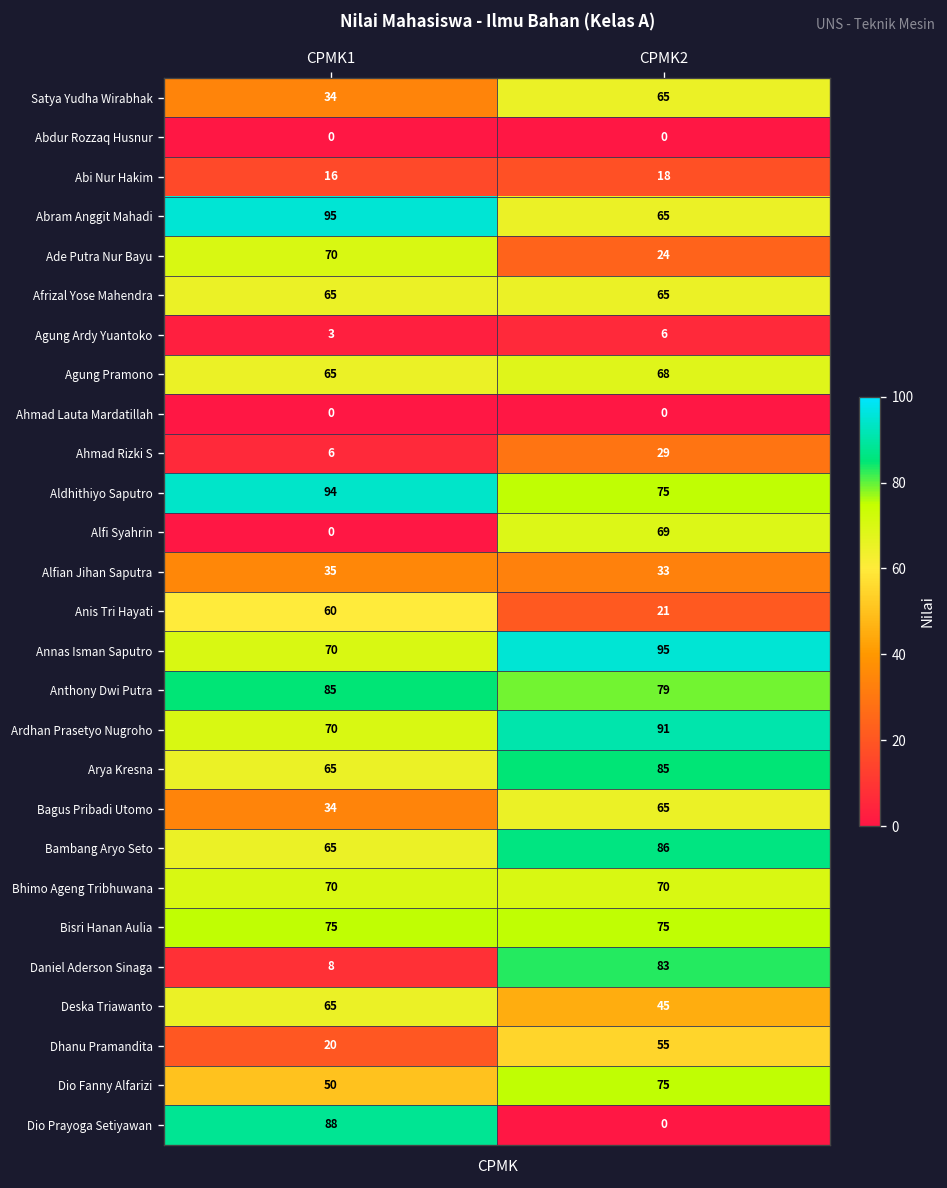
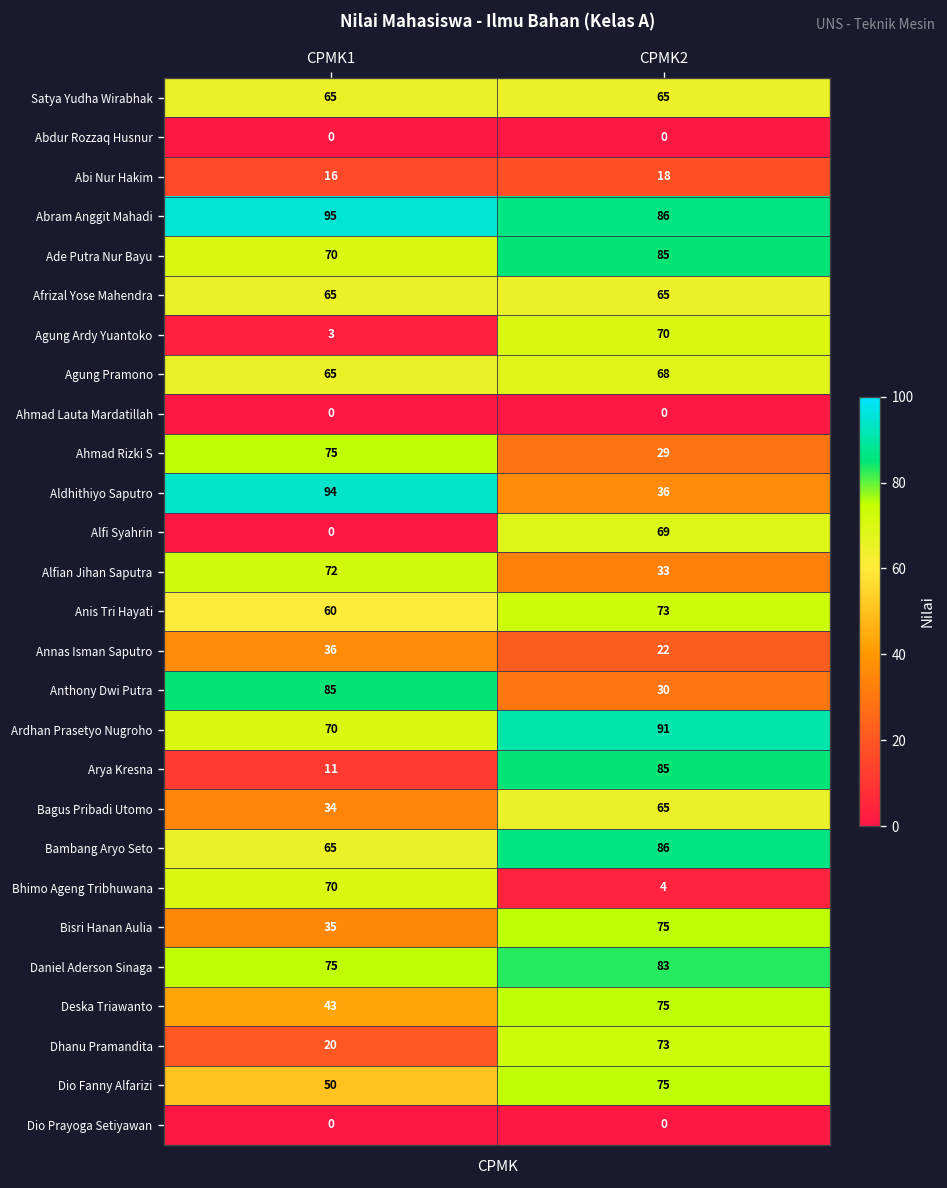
Satya Yudha Wirabhak, CPMK1: 34 -> 65
Abram Anggit Mahadi, CPMK2: 65 -> 86
Ade Putra Nur Bayu, CPMK2: 24 -> 85
Agung Ardy Yuantoko, CPMK2: 6 -> 70
Ahmad Rizki S, CPMK1: 6 -> 75
Aldhithiyo Saputro, CPMK2: 75 -> 36
Alfian Jihan Saputra, CPMK1: 35 -> 72
Anis Tri Hayati, CPMK2: 21 -> 73
Annas Isman Saputro, CPMK1: 70 -> 36
Annas Isman Saputro, CPMK2: 95 -> 22
Anthony Dwi Putra, CPMK2: 79 -> 30
Arya Kresna, CPMK1: 65 -> 11
Bhimo Ageng Tribhuwana, CPMK2: 70 -> 4
Bisri Hanan Aulia, CPMK1: 75 -> 35
Daniel Aderson Sinaga, CPMK1: 8 -> 75
Deska Triawanto, CPMK1: 65 -> 43
Deska Triawanto, CPMK2: 45 -> 75
Dhanu Pramandita, CPMK2: 55 -> 73
Dio Prayoga Setiyawan, CPMK1: 88 -> 0
